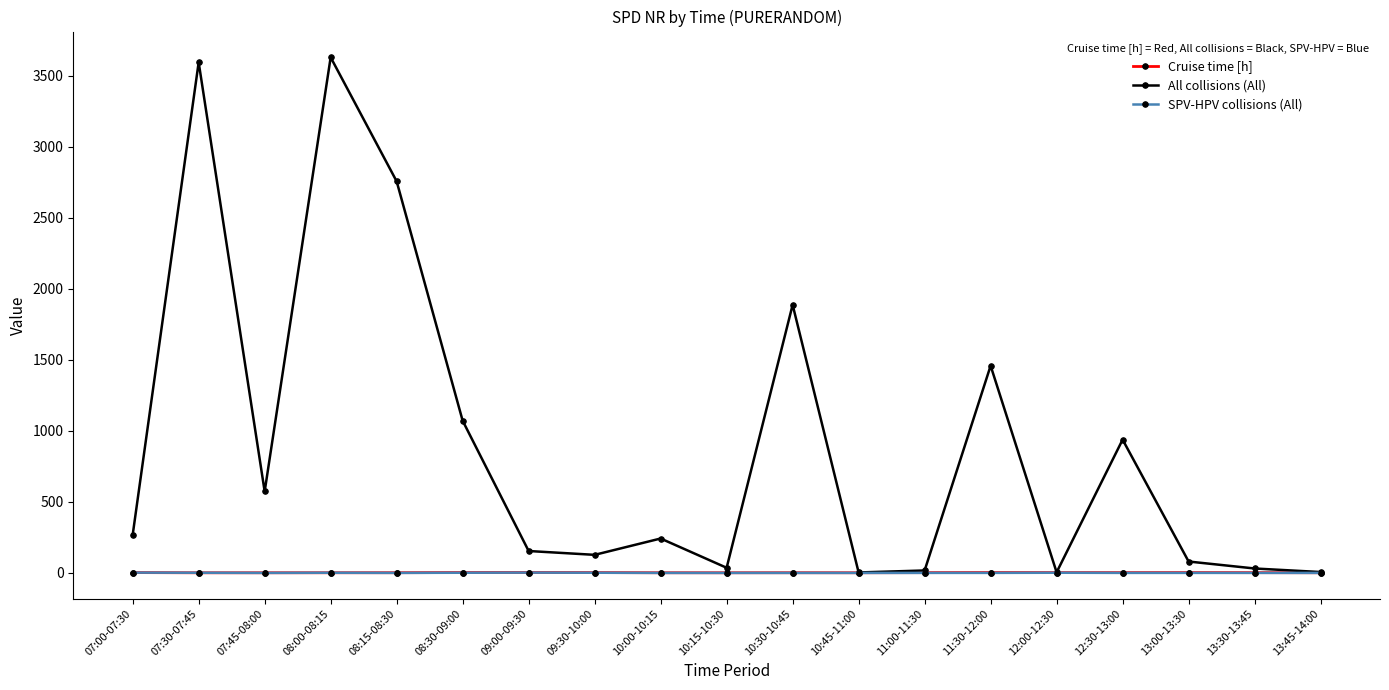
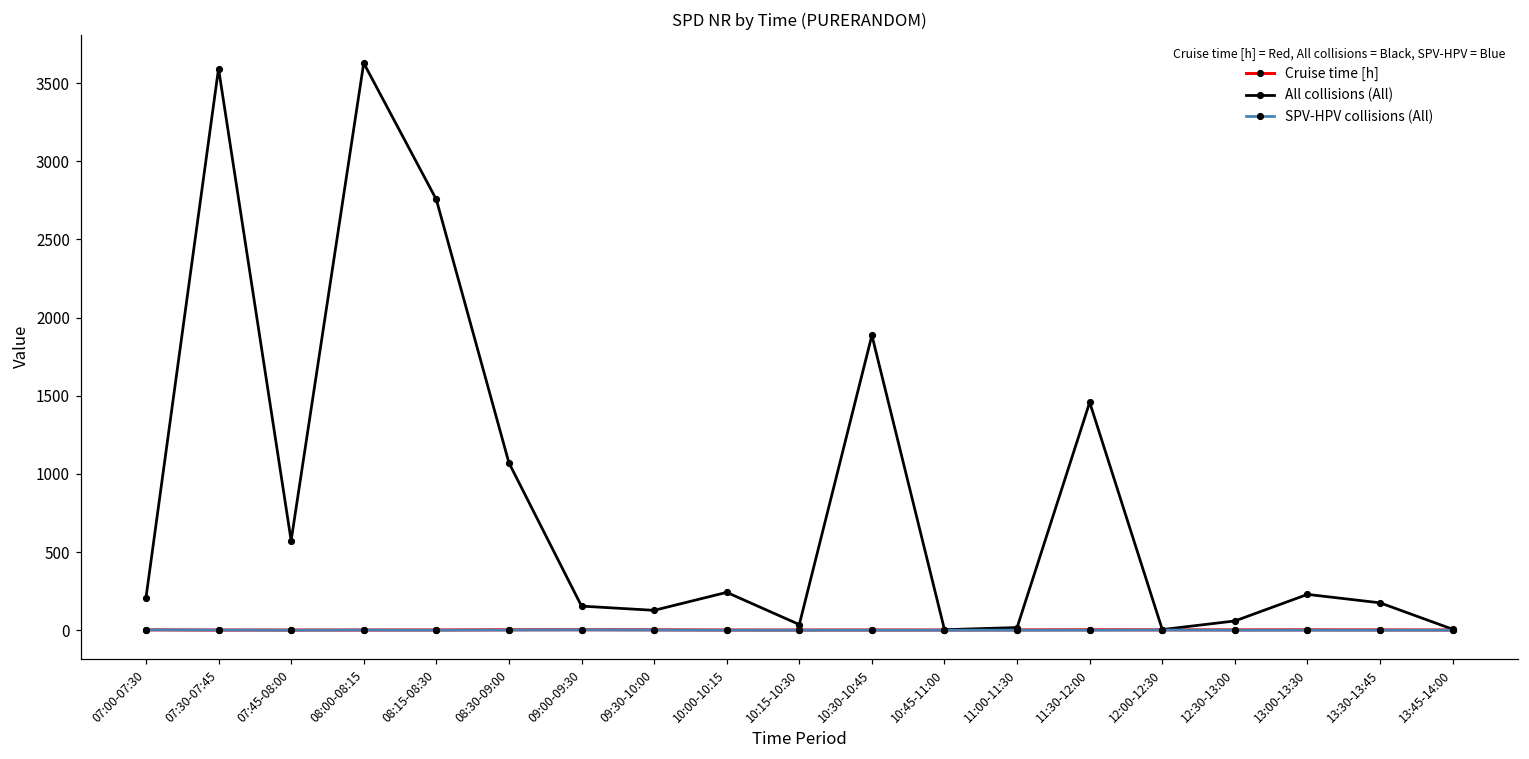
All collisions (All), 07:00-07:30: 270 -> 210
All collisions (All), 12:30-13:00: 940 -> 60
All collisions (All), 13:00-13:30: 80 -> 230
All collisions (All), 13:30-13:45: 30 -> 180
